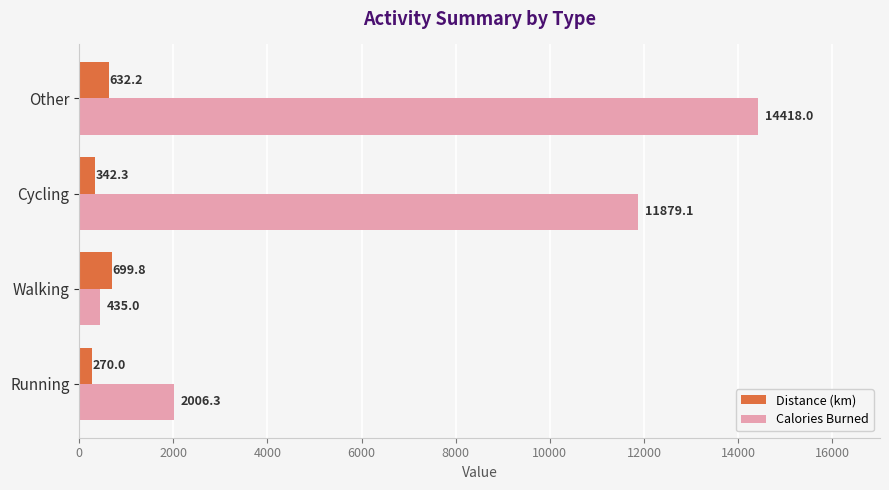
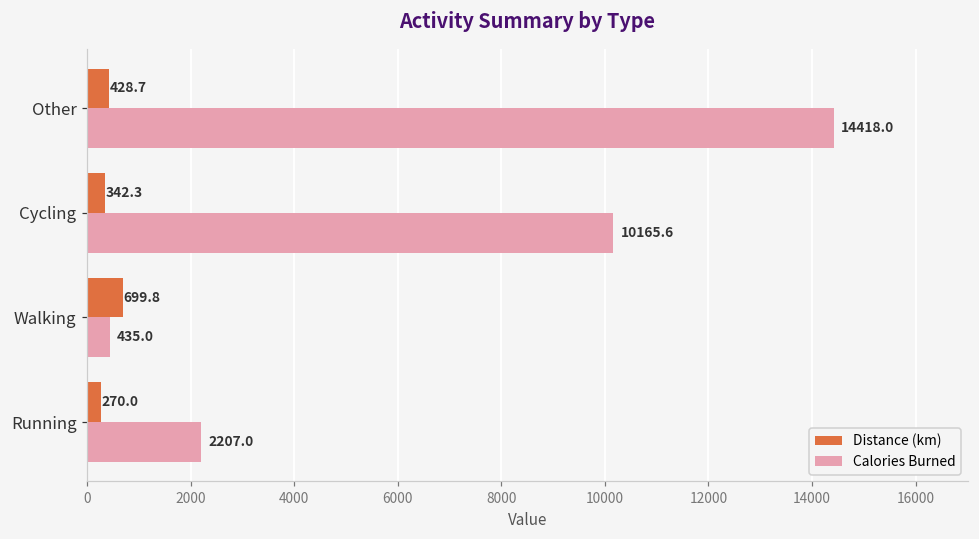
Distance (km), Other: 632.2 -> 428.7
Calories Burned, Cycling: 11879.1 -> 10165.6
Calories Burned, Running: 2006.3 -> 2207.0
